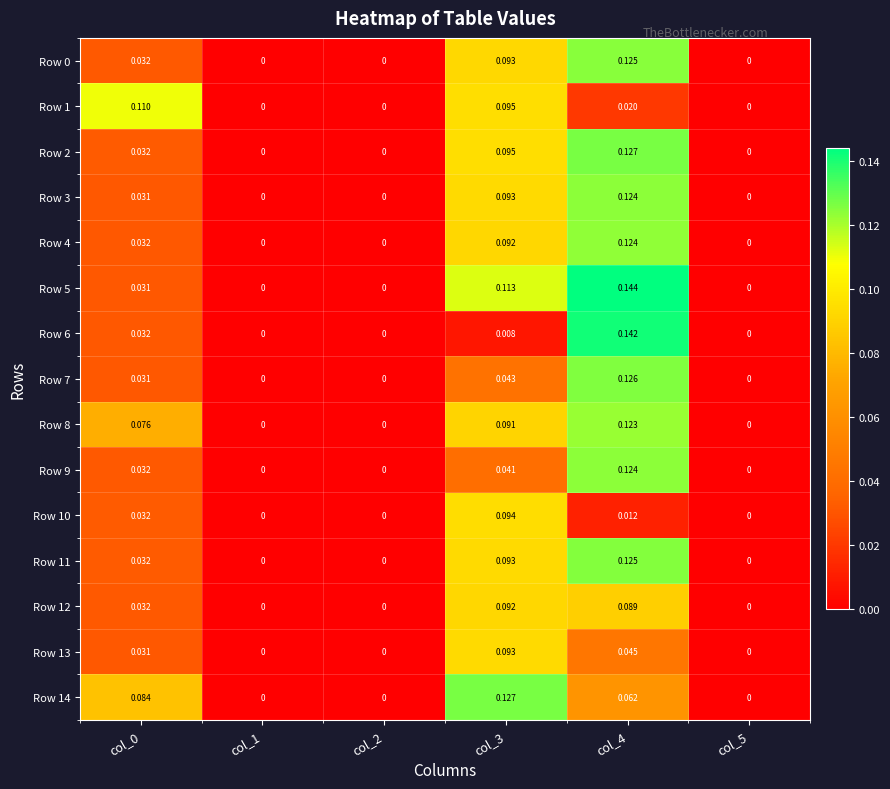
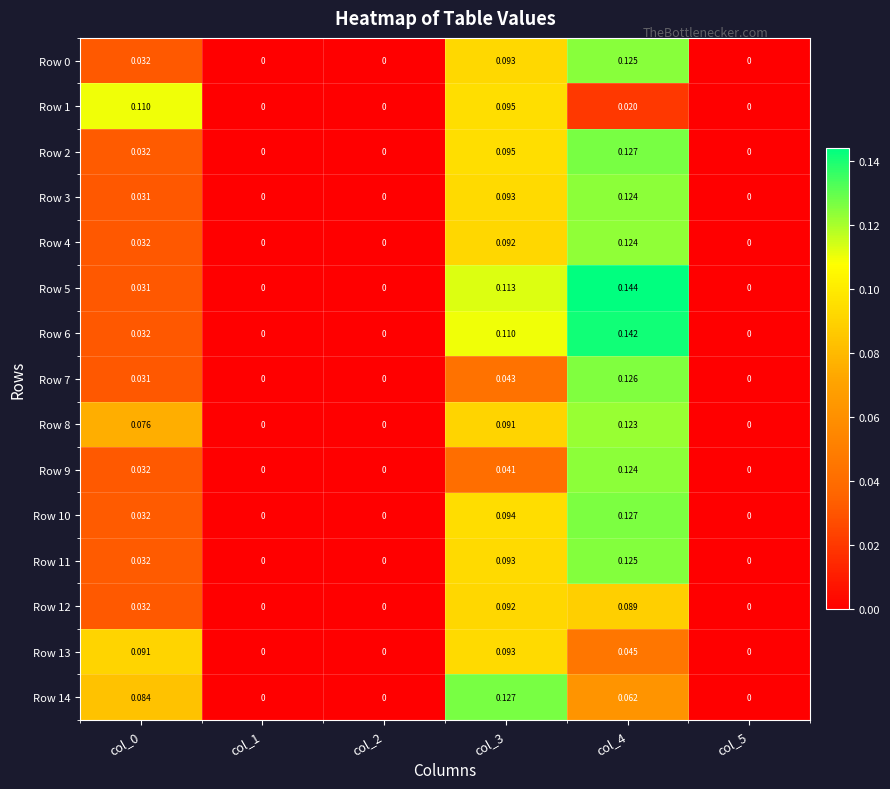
Row 6, col_3: 0.008 -> 0.110
Row 10, col_4: 0.012 -> 0.127
Row 13, col_0: 0.031 -> 0.091
